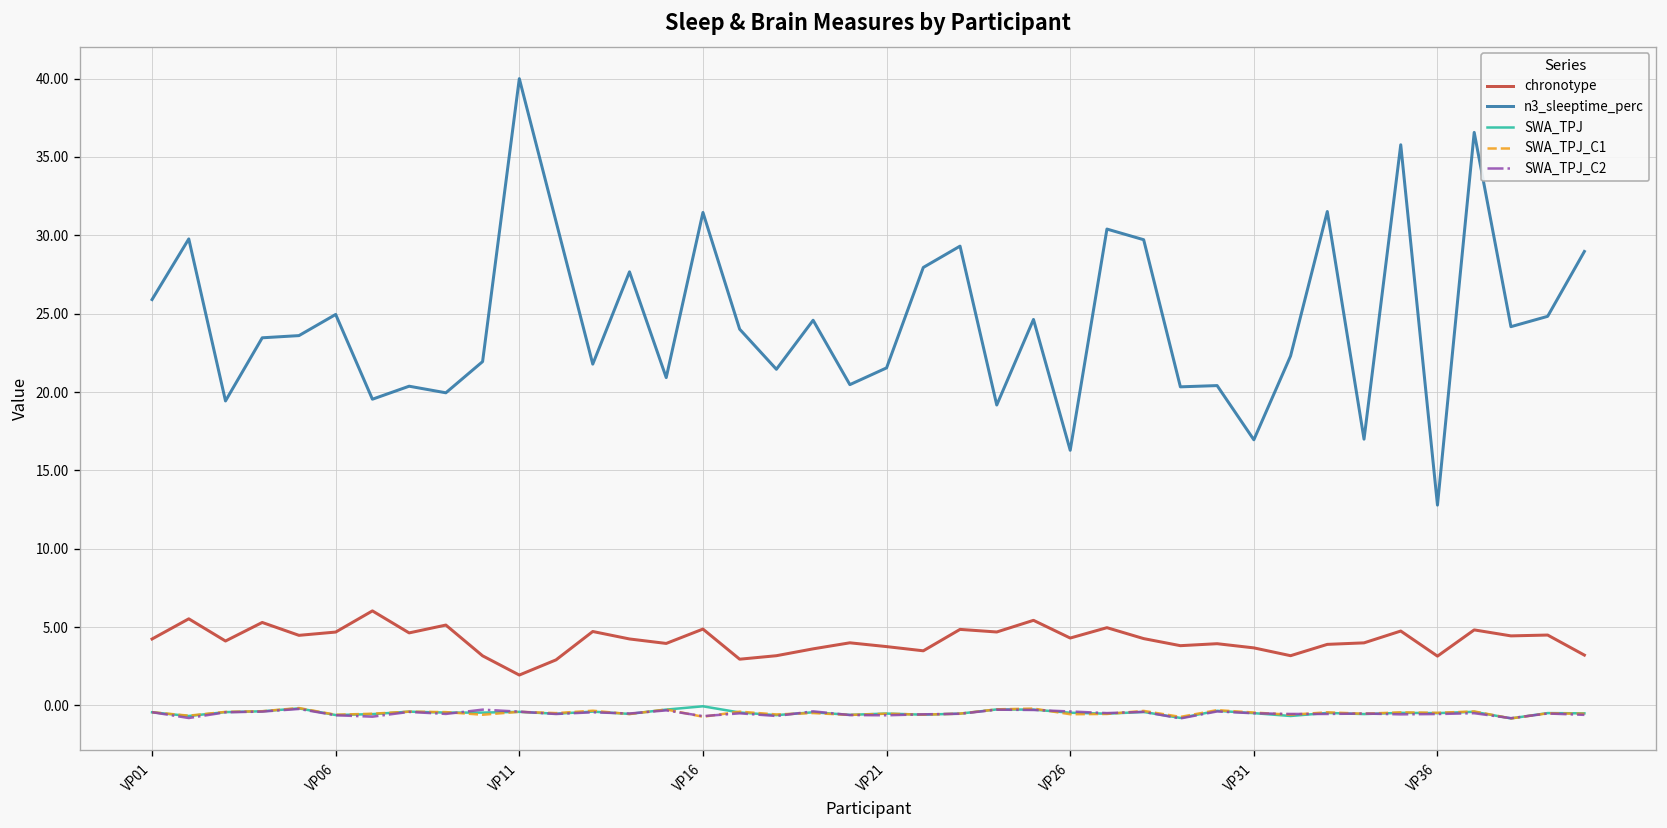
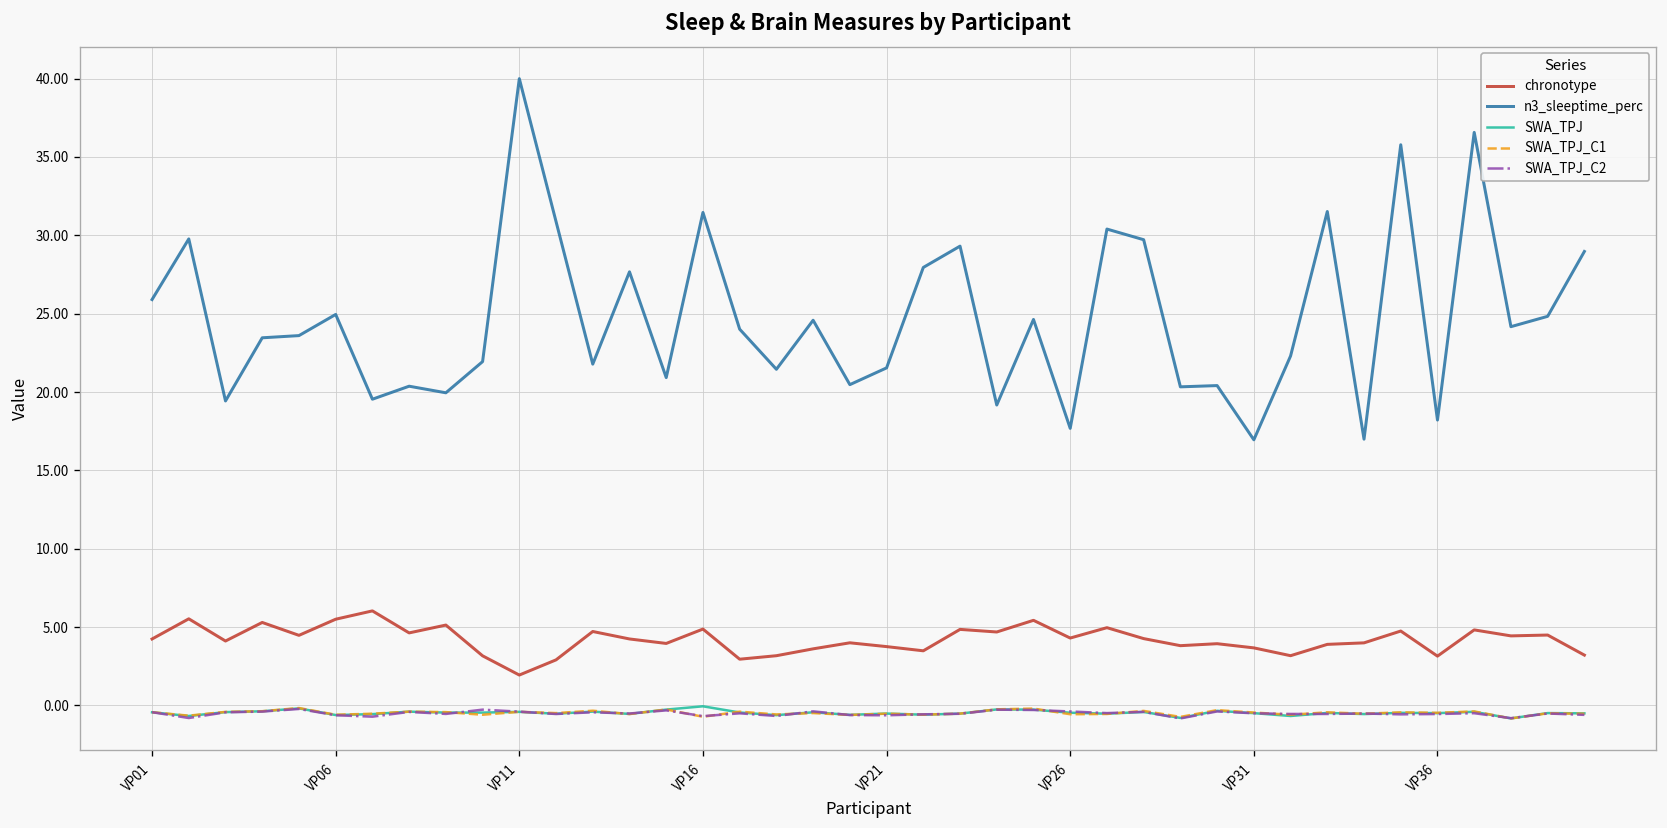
chronotype, VP06: 4.7 -> 5.5
n3_sleeptime_perc, VP26: 16.3 -> 17.7
n3_sleeptime_perc, VP36: 12.8 -> 18.2
